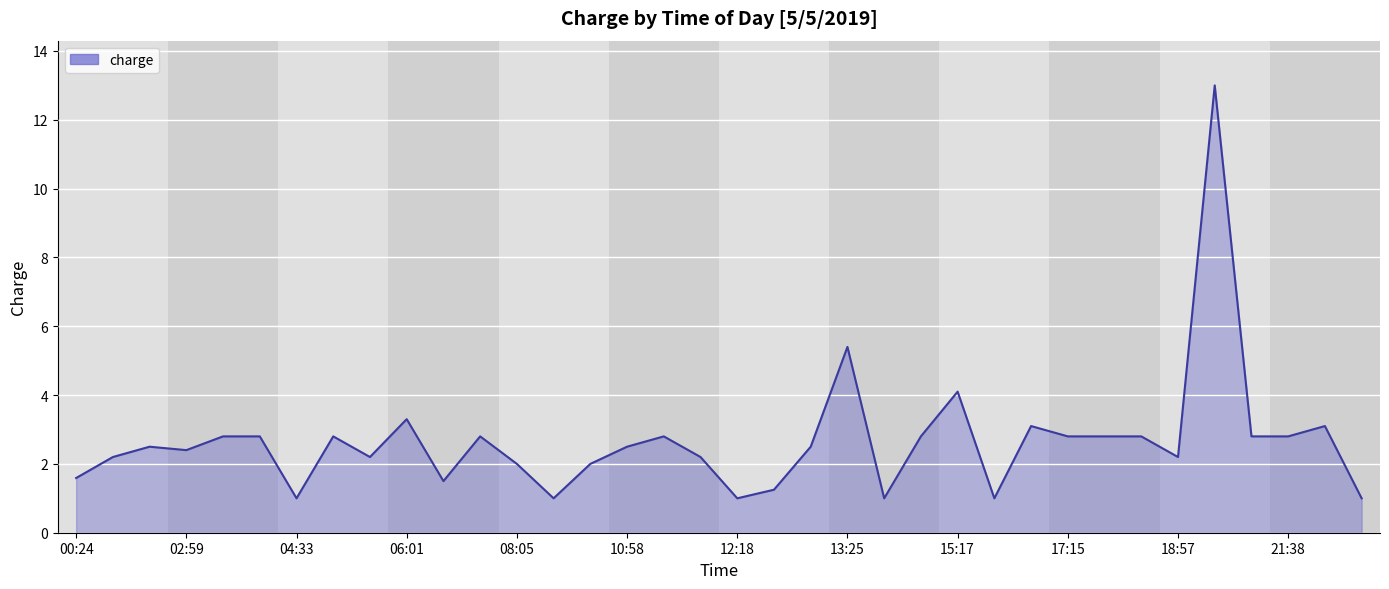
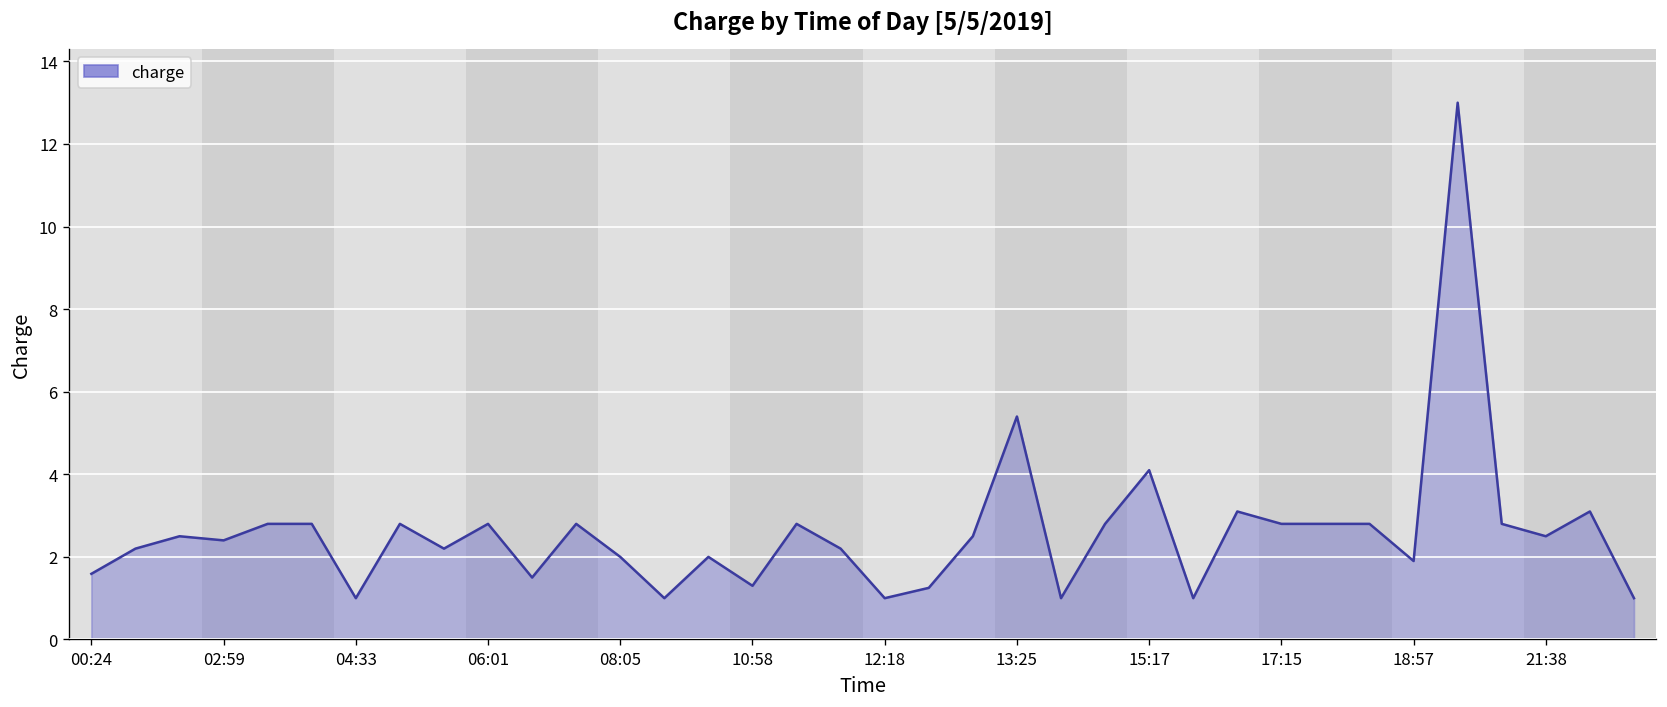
06:01: 3.3 -> 2.8
10:58: 2.5 -> 1.3
18:57: 2.2 -> 1.9
21:38: 2.8 -> 2.5
